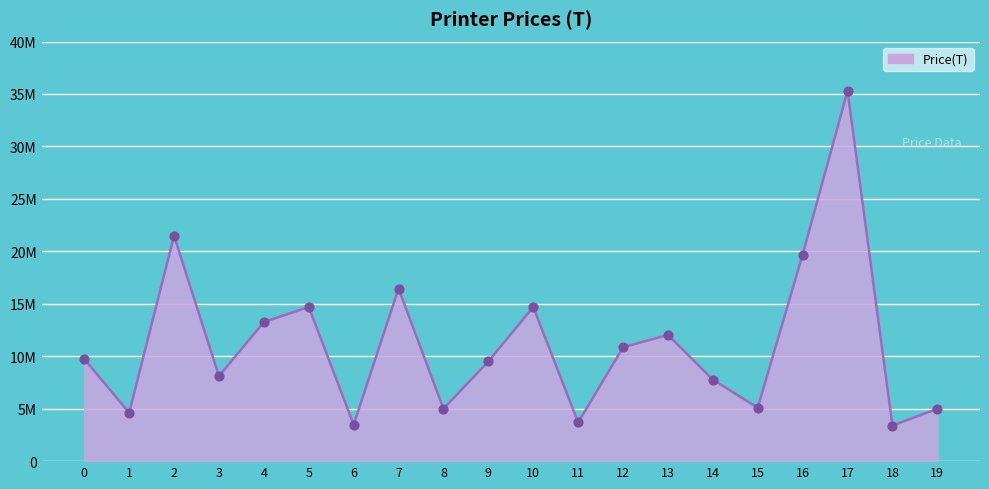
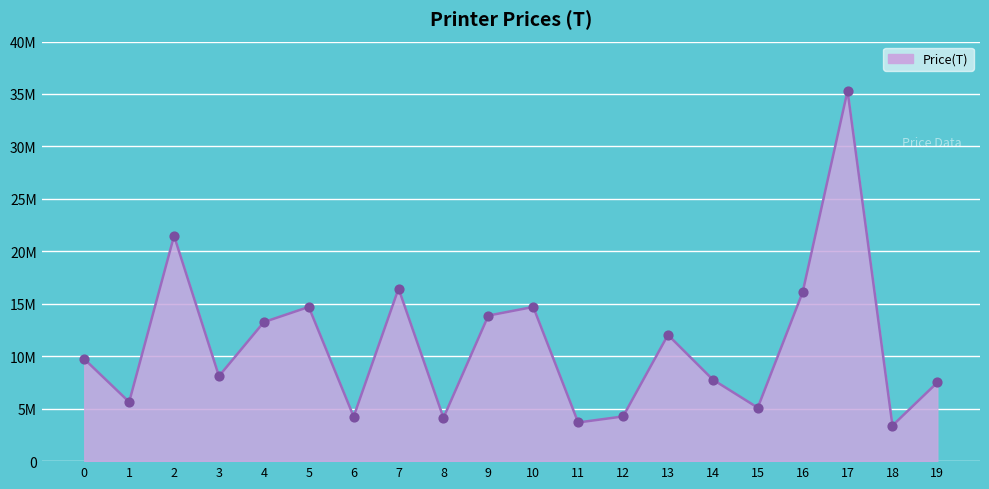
1: 4600000 -> 5600000
6: 3500000 -> 4200000
8: 5000000 -> 4100000
9: 9500000 -> 13900000
12: 10900000 -> 4300000
16: 19700000 -> 16100000
19: 5000000 -> 7500000
